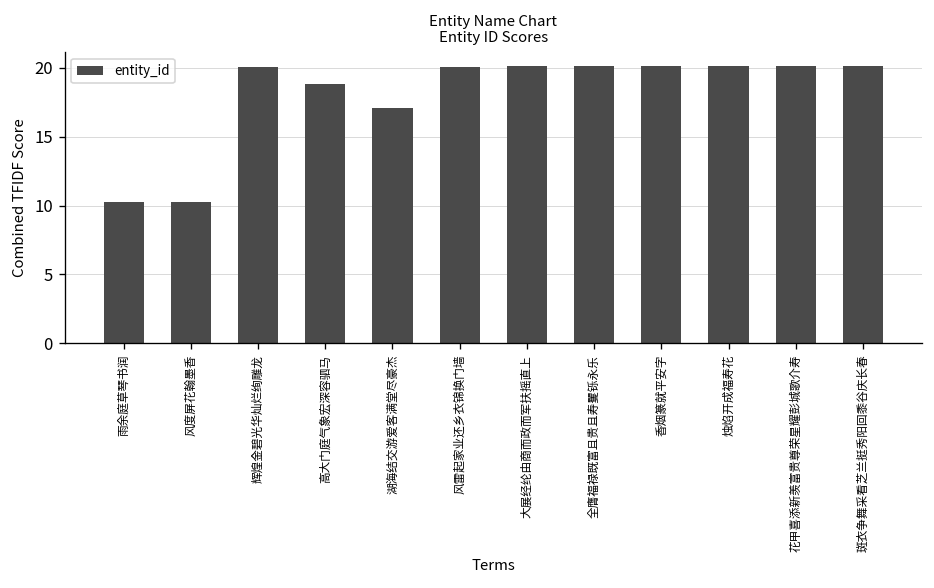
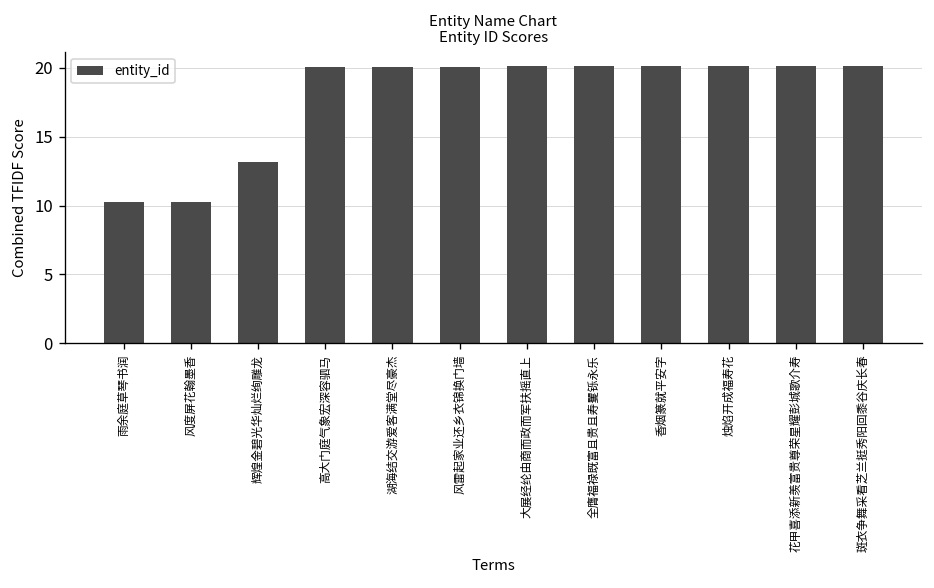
辉煌金碧光华灿烂绚雕龙: 20.1 -> 13.1
高大门庭气象宏深容驷马: 18.8 -> 20.1
湖海结交游爱客满堂尽豪杰: 17.1 -> 20.1
